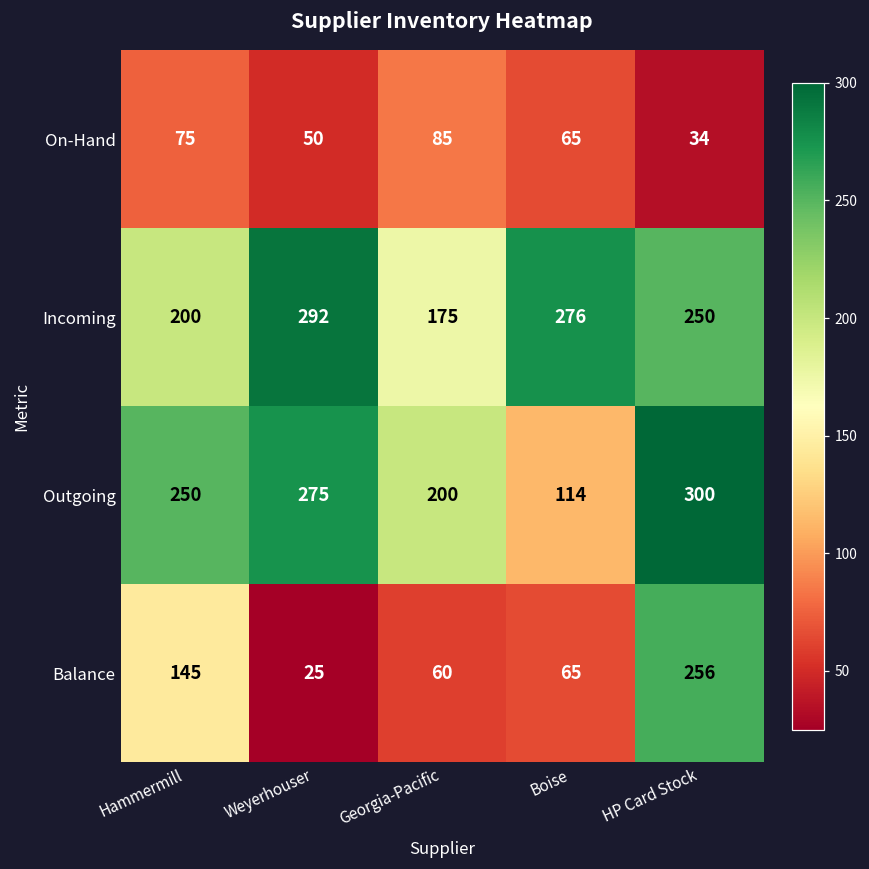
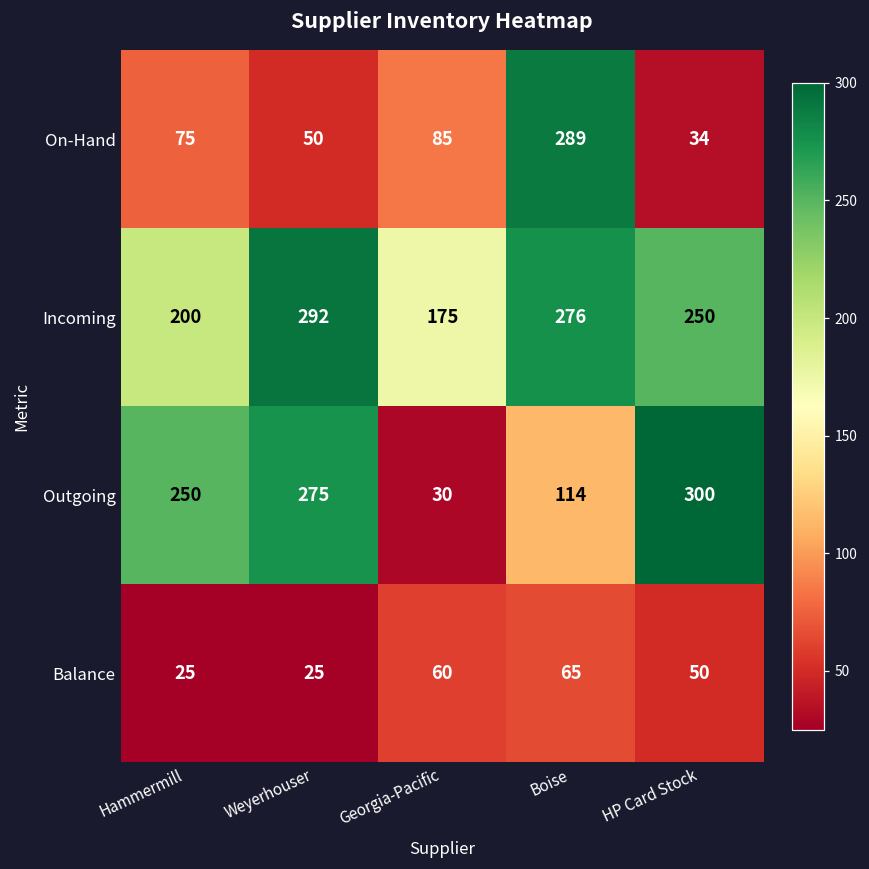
On-Hand, Boise: 65 -> 289
Outgoing, Georgia-Pacific: 200 -> 30
Balance, Hammermill: 145 -> 25
Balance, HP Card Stock: 256 -> 50
